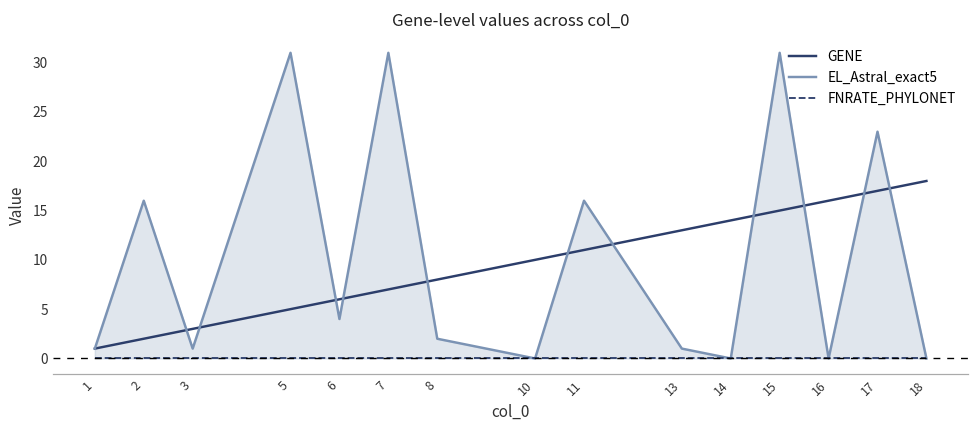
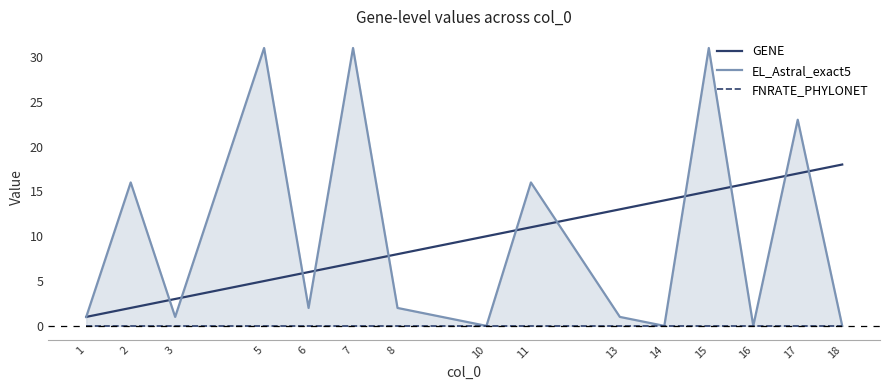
EL_Astral_exact5, 6: 4 -> 2
